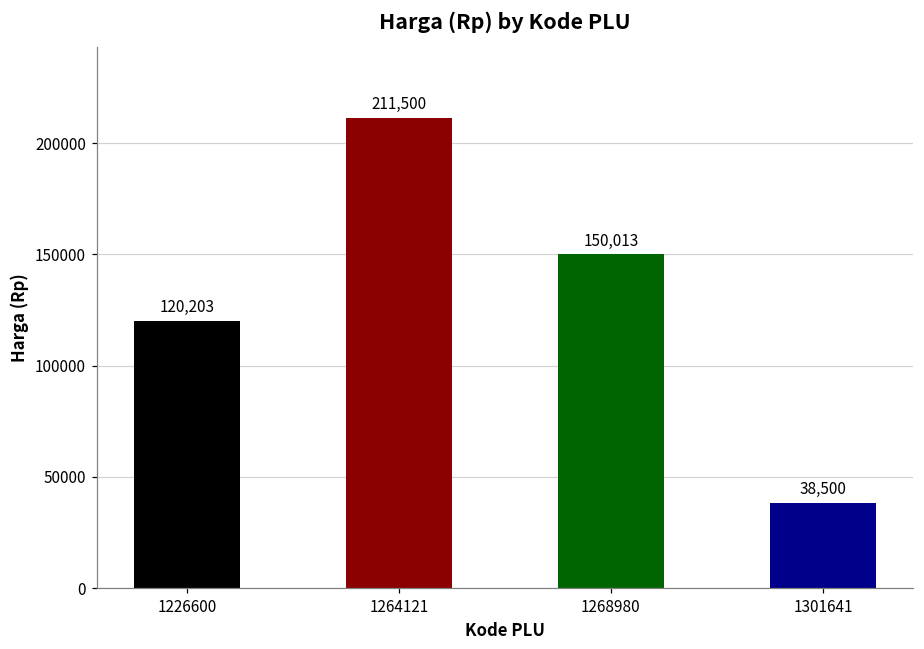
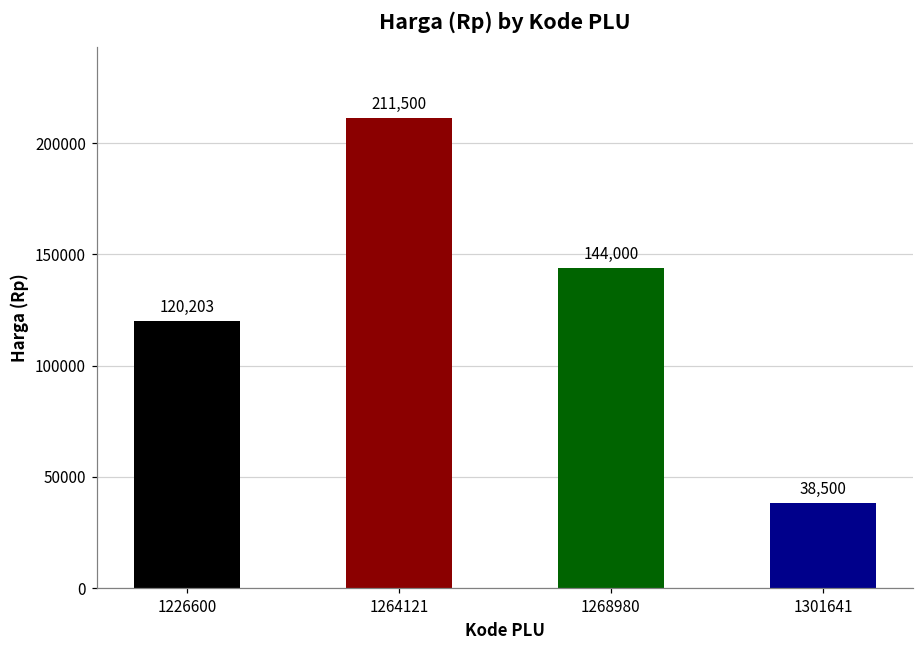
1268980: 150,013 -> 144,000
